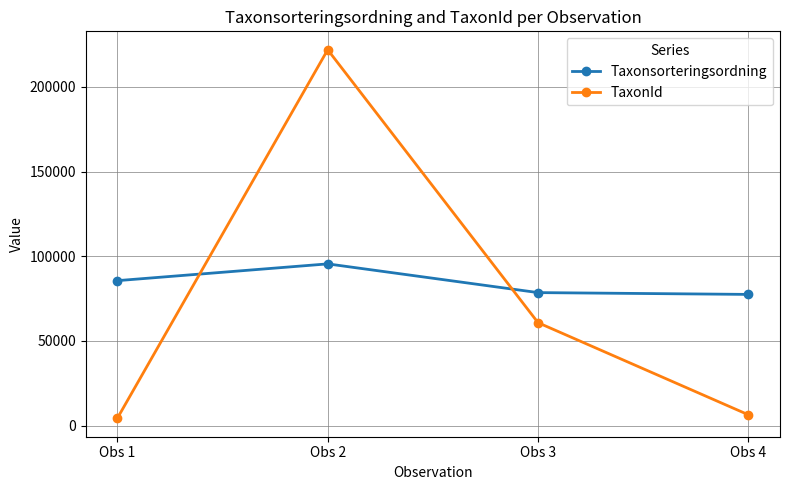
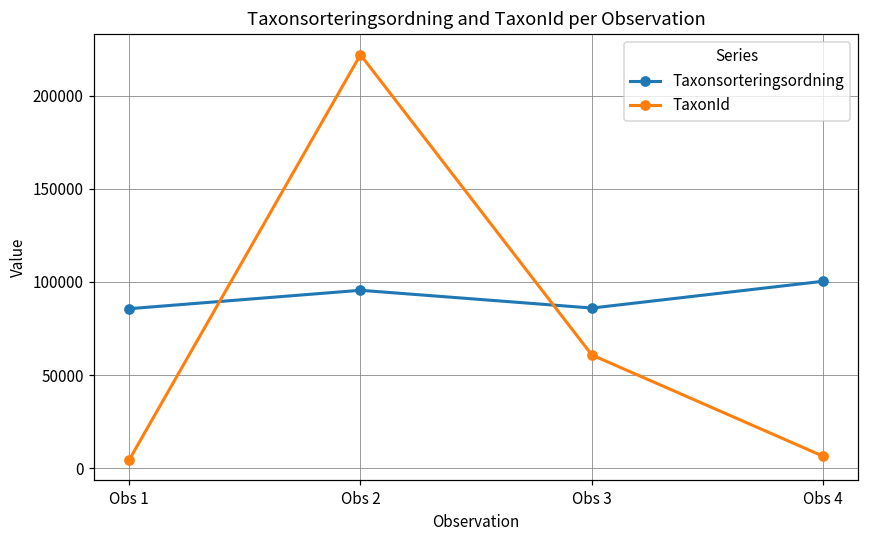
Taxonsorteringsordning, Obs 3: 79000 -> 86000
Taxonsorteringsordning, Obs 4: 78000 -> 100000
